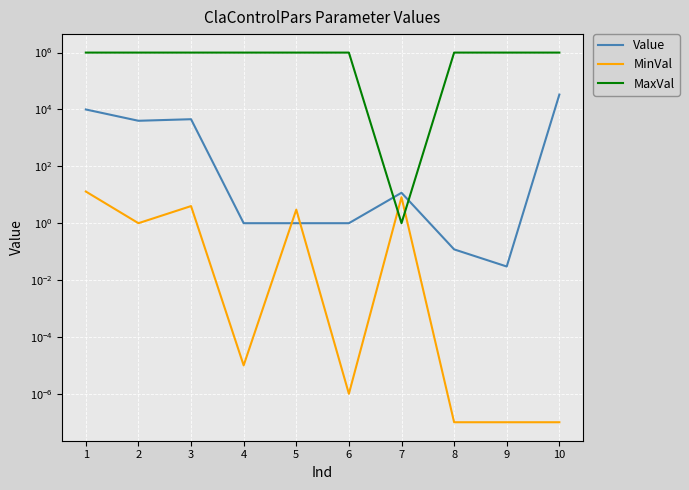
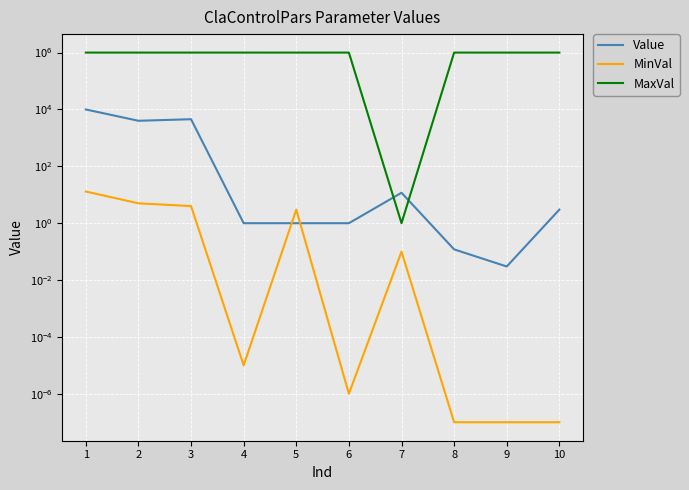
MinVal, 2: 1 -> 5
MinVal, 7: 8 -> 0.1
Value, 10: 30000 -> 3
